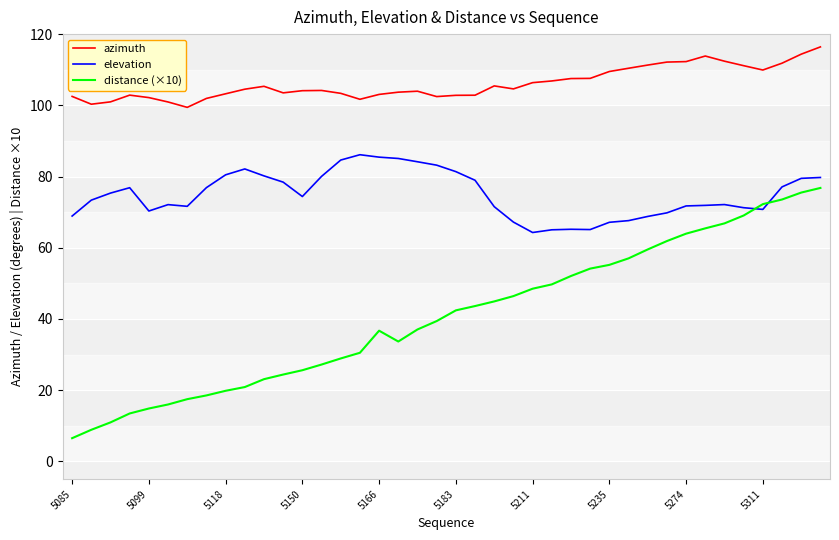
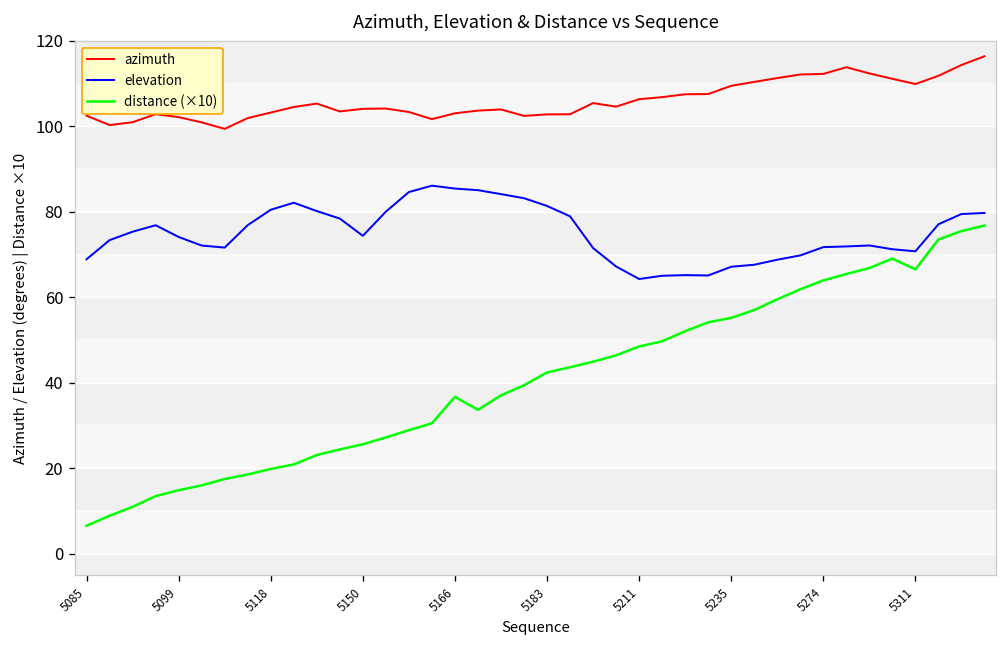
elevation, 5099: 70 -> 74
distance (×10), 5311: 72 -> 67
